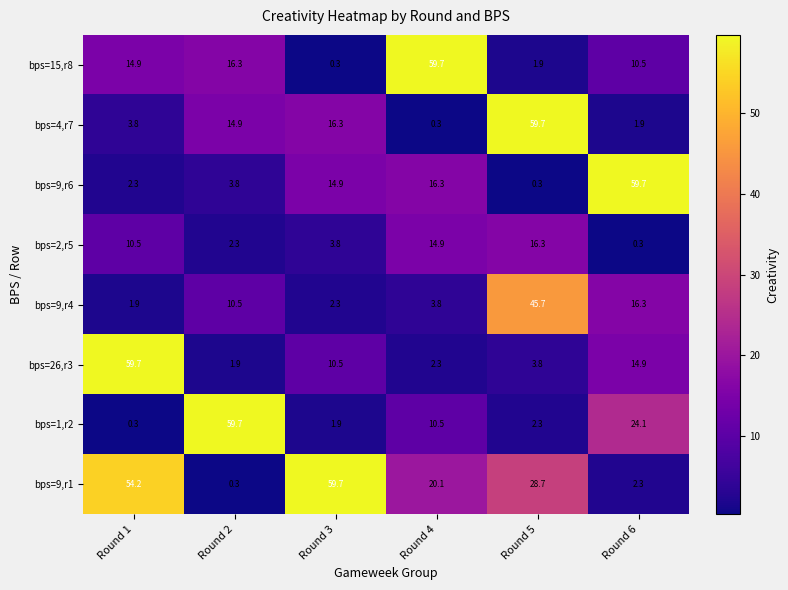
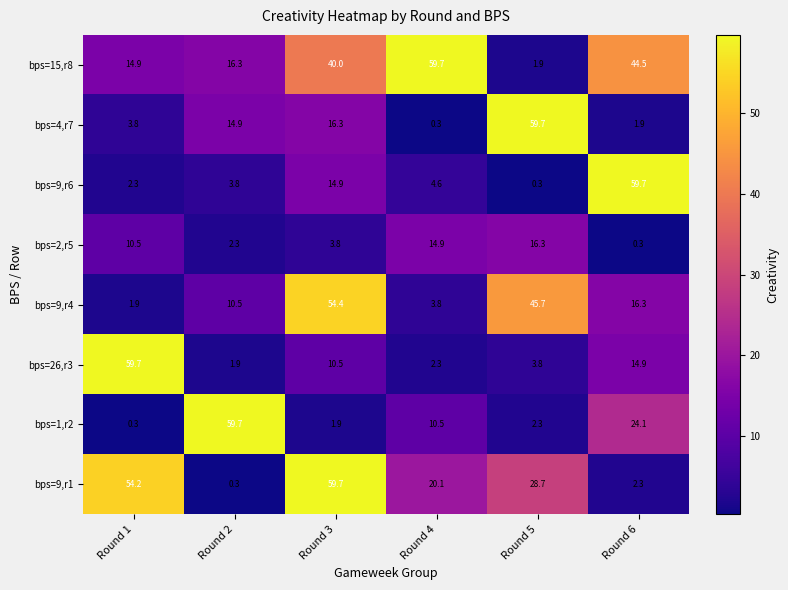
bps=15,r8, Round 3: 0.3 -> 40.0
bps=15,r8, Round 6: 10.5 -> 44.5
bps=9,r6, Round 4: 16.3 -> 4.6
bps=9,r4, Round 3: 2.3 -> 54.4
